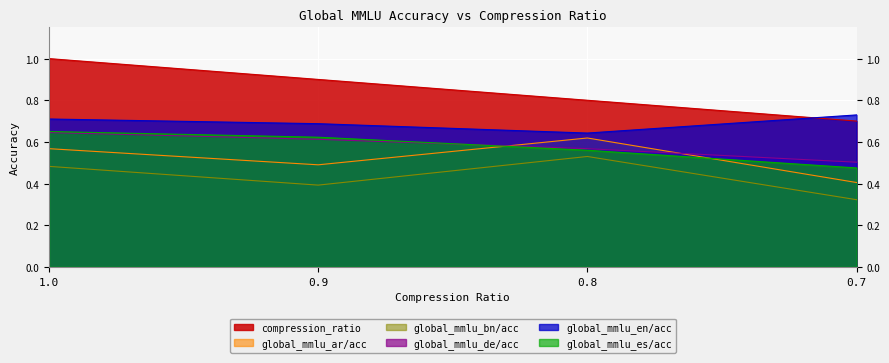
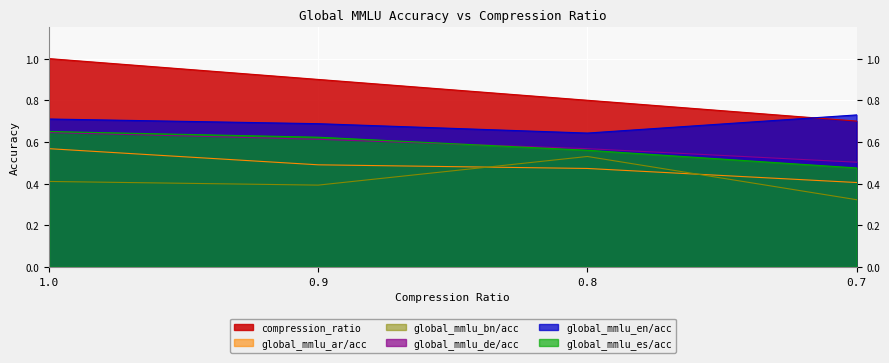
global_mmlu_bn/acc, 1.0: 0.48 -> 0.41
global_mmlu_ar/acc, 0.8: 0.62 -> 0.47
